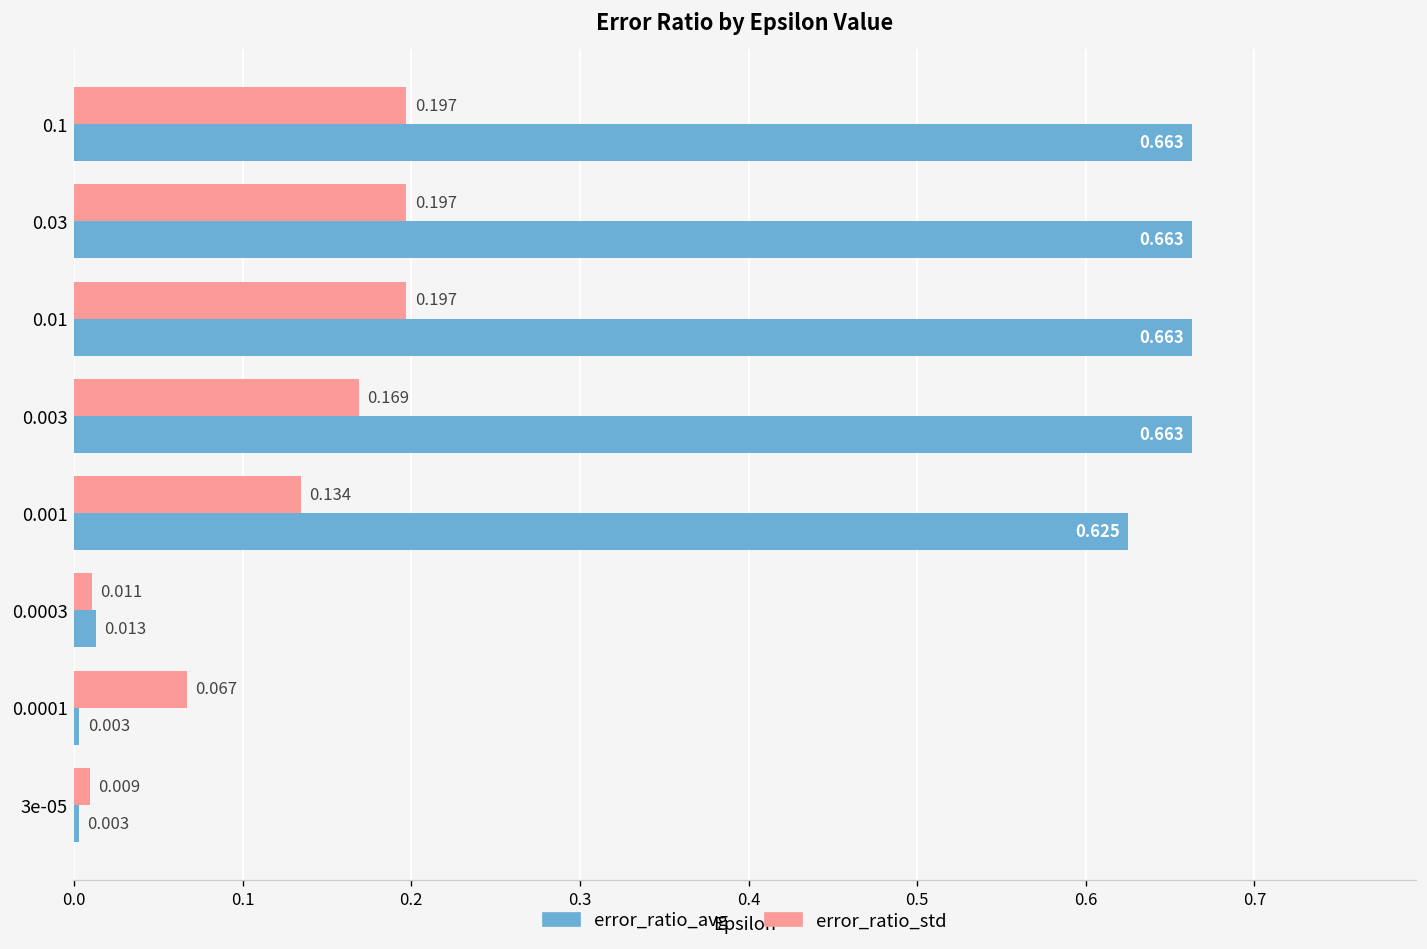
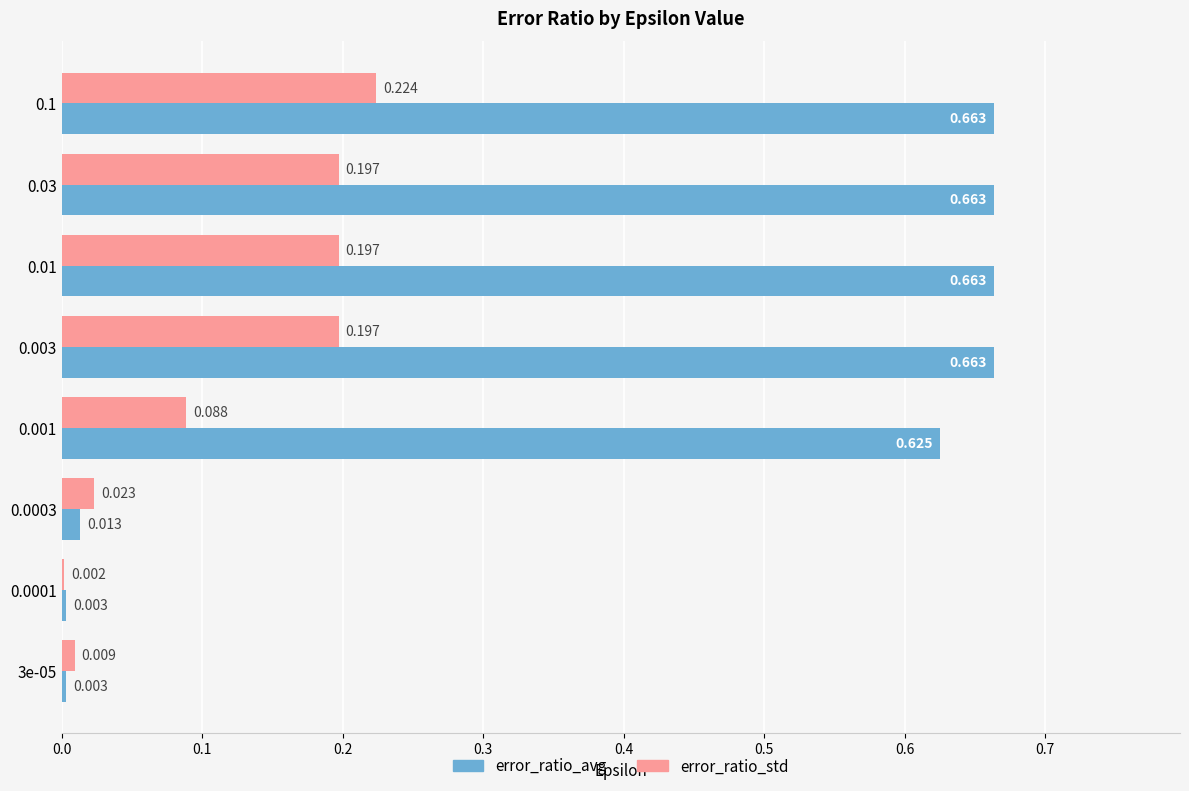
error_ratio_std, 0.1: 0.197 -> 0.224
error_ratio_std, 0.003: 0.169 -> 0.197
error_ratio_std, 0.001: 0.134 -> 0.088
error_ratio_std, 0.0003: 0.011 -> 0.023
error_ratio_std, 0.0001: 0.067 -> 0.002
